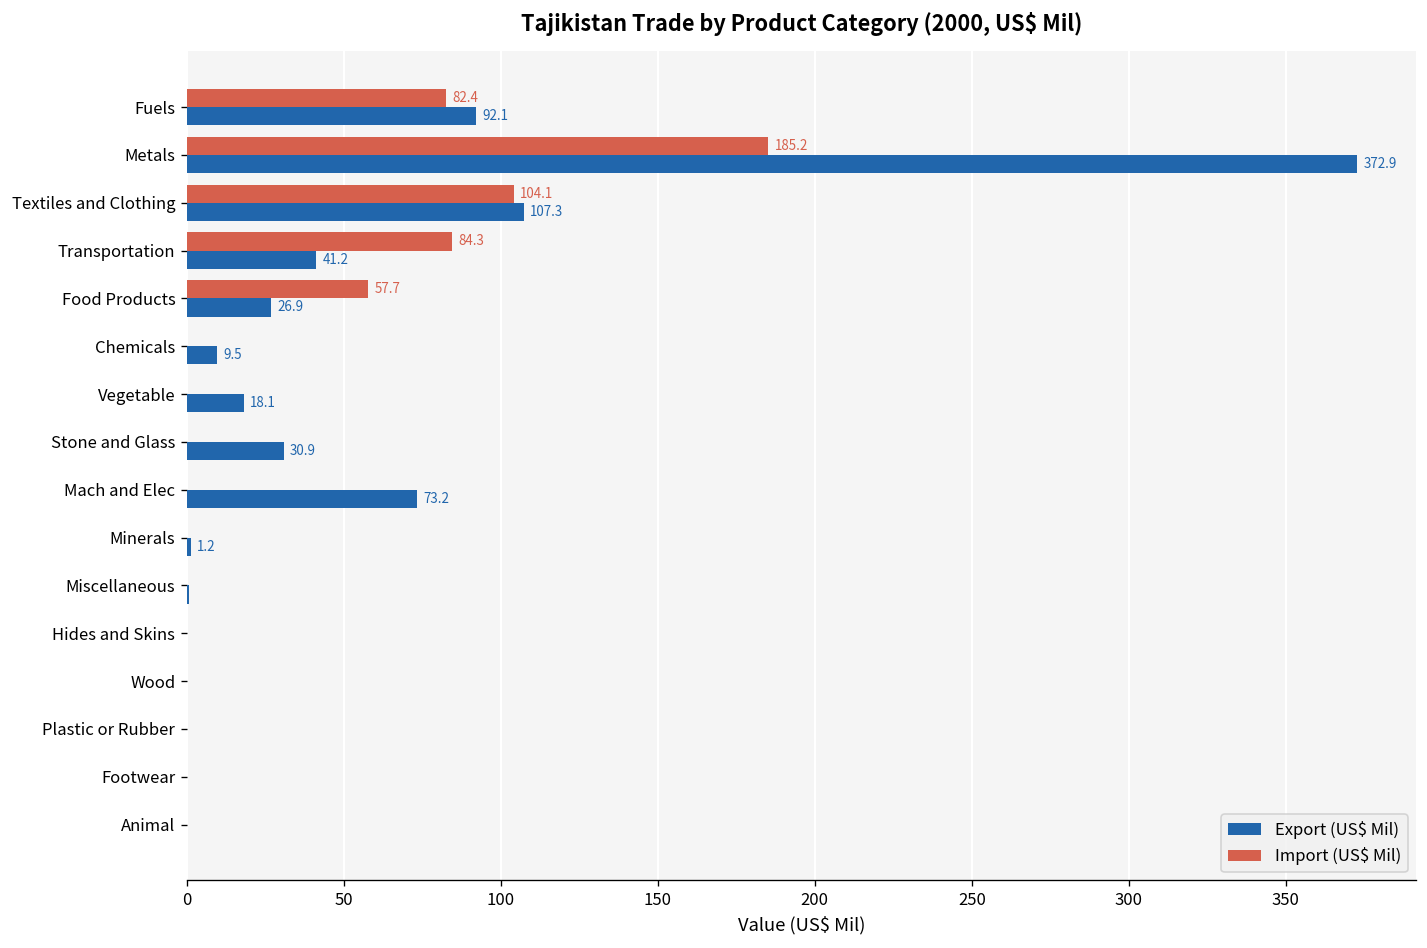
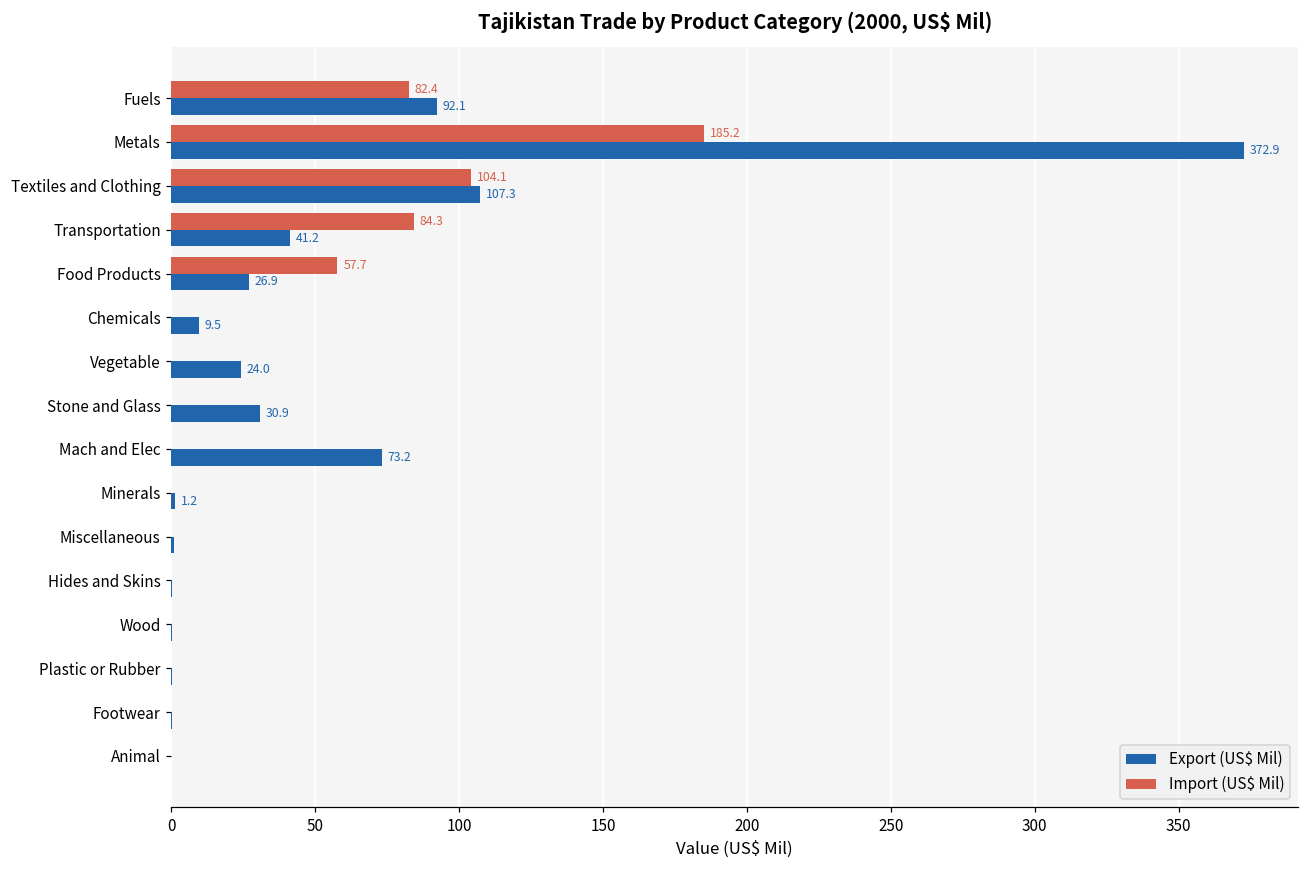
Export (US$ Mil), Vegetable: 18.1 -> 24.0
